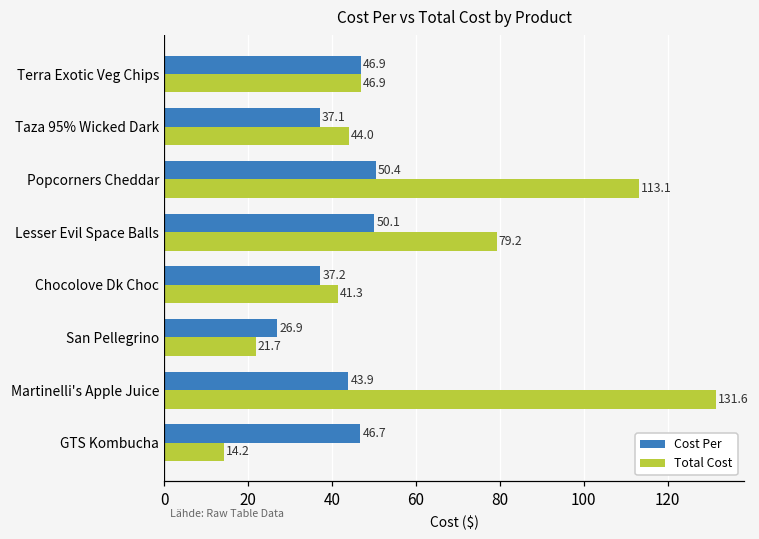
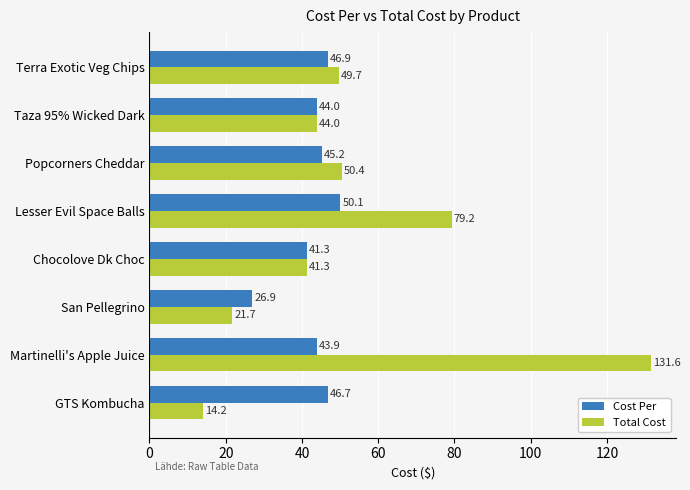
Total Cost, Terra Exotic Veg Chips: 46.9 -> 49.7
Cost Per, Taza 95% Wicked Dark: 37.1 -> 44.0
Cost Per, Popcorners Cheddar: 50.4 -> 45.2
Total Cost, Popcorners Cheddar: 113.1 -> 50.4
Cost Per, Chocolove Dk Choc: 37.2 -> 41.3
